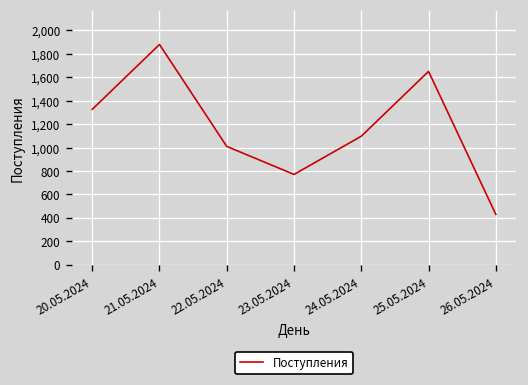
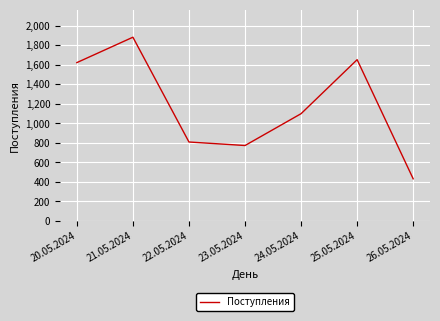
20.05.2024: 1,300 -> 1,600
22.05.2024: 1,000 -> 800
